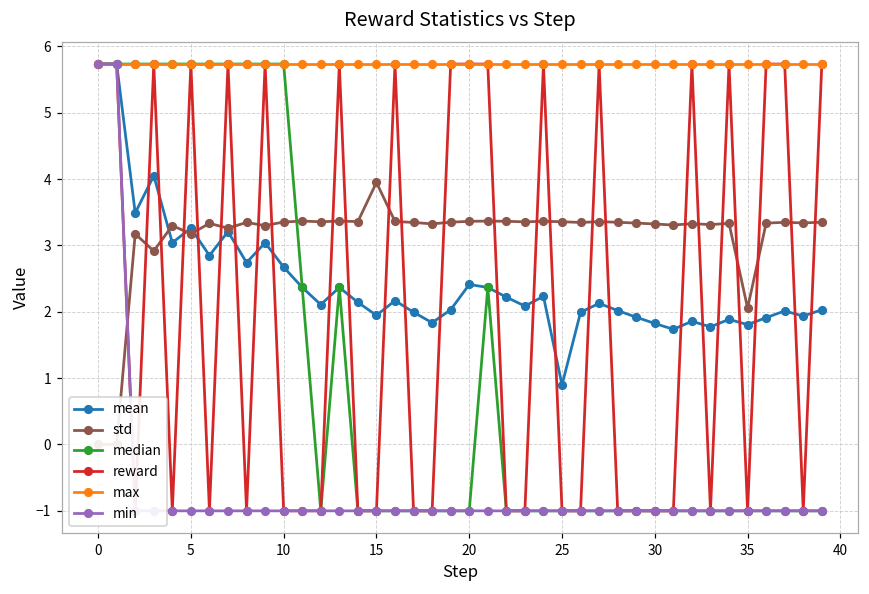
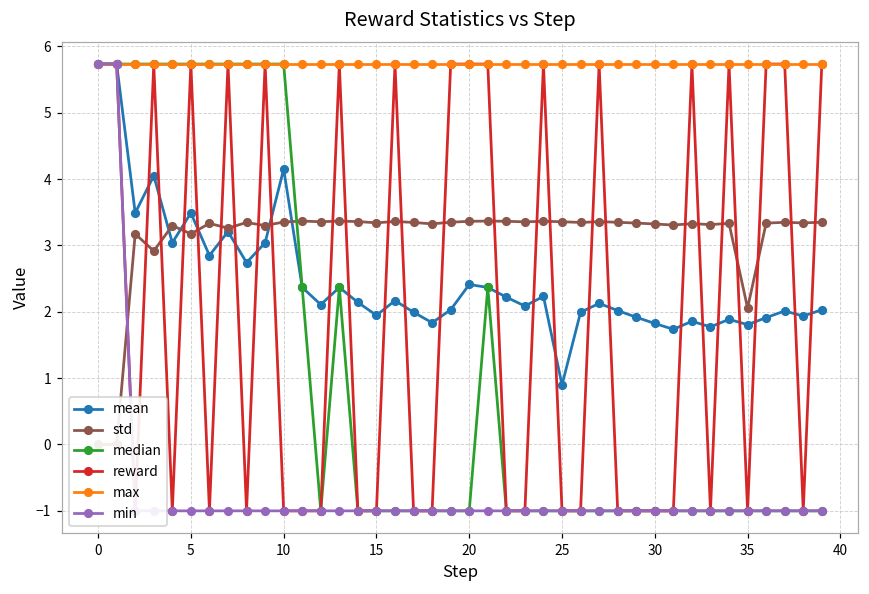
mean, 5: 3.3 -> 3.5
mean, 10: 2.7 -> 4.2
std, 15: 3.9 -> 3.3
